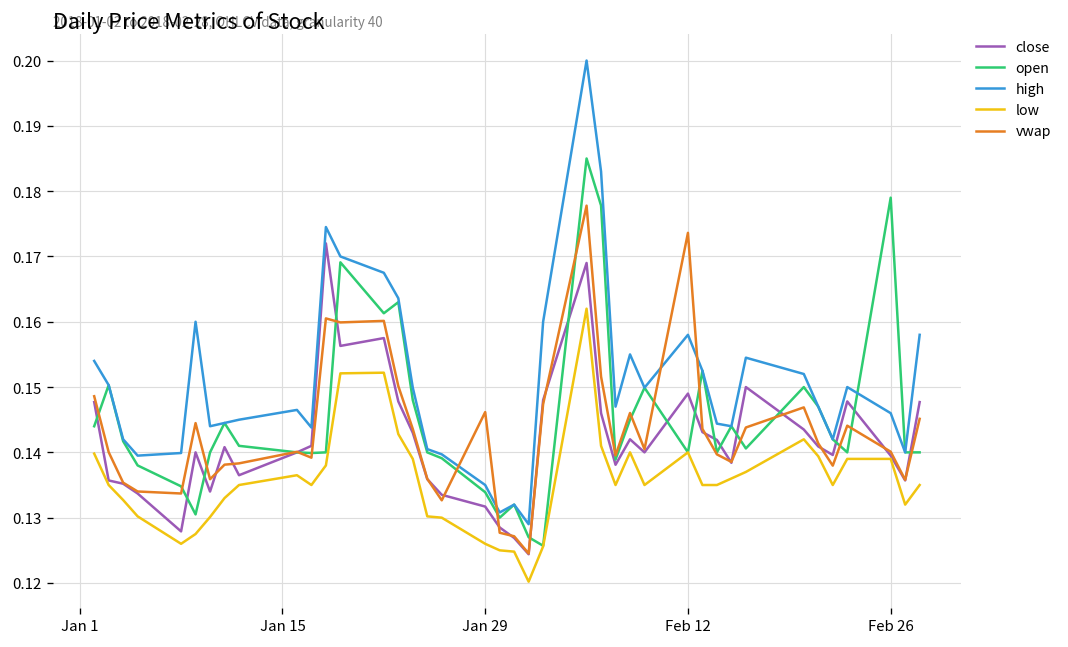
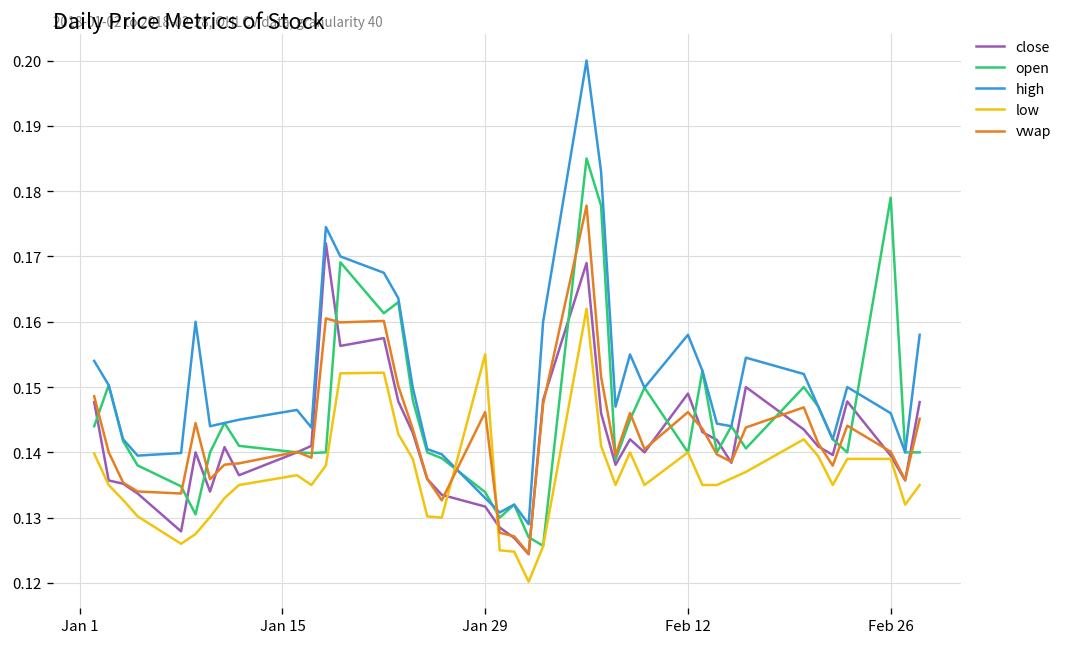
high, Jan 29: 0.135 -> 0.133
low, Jan 29: 0.126 -> 0.155
vwap, Feb 12: 0.174 -> 0.146
